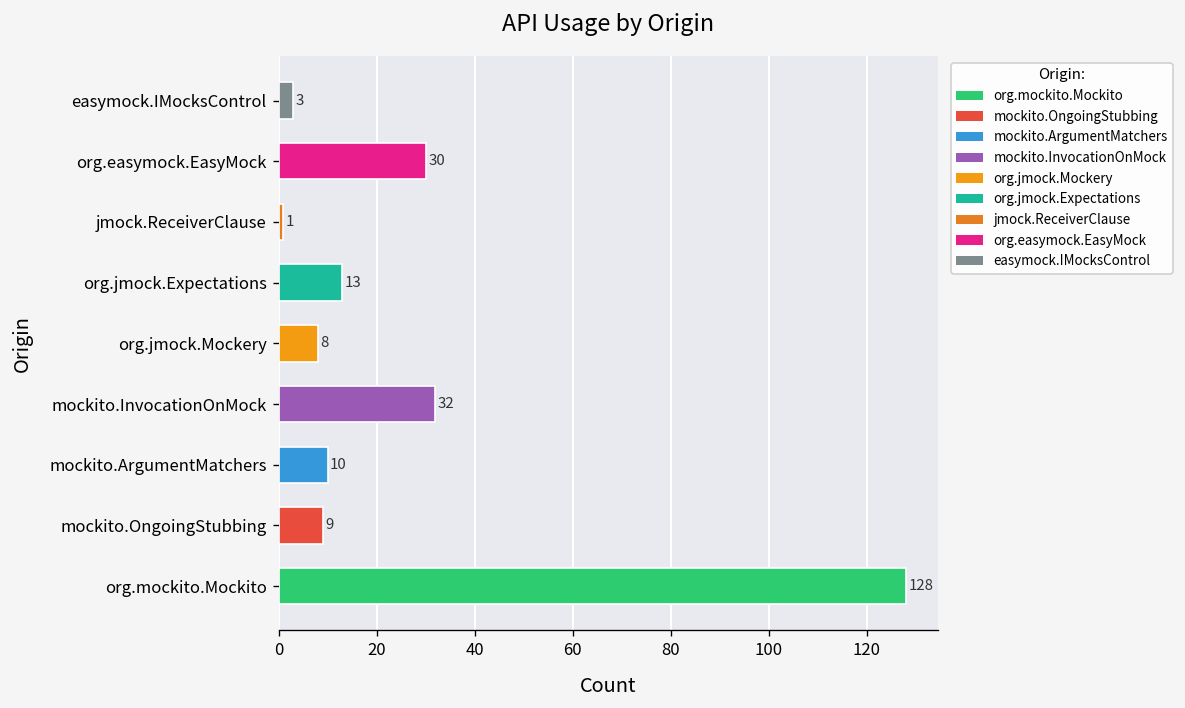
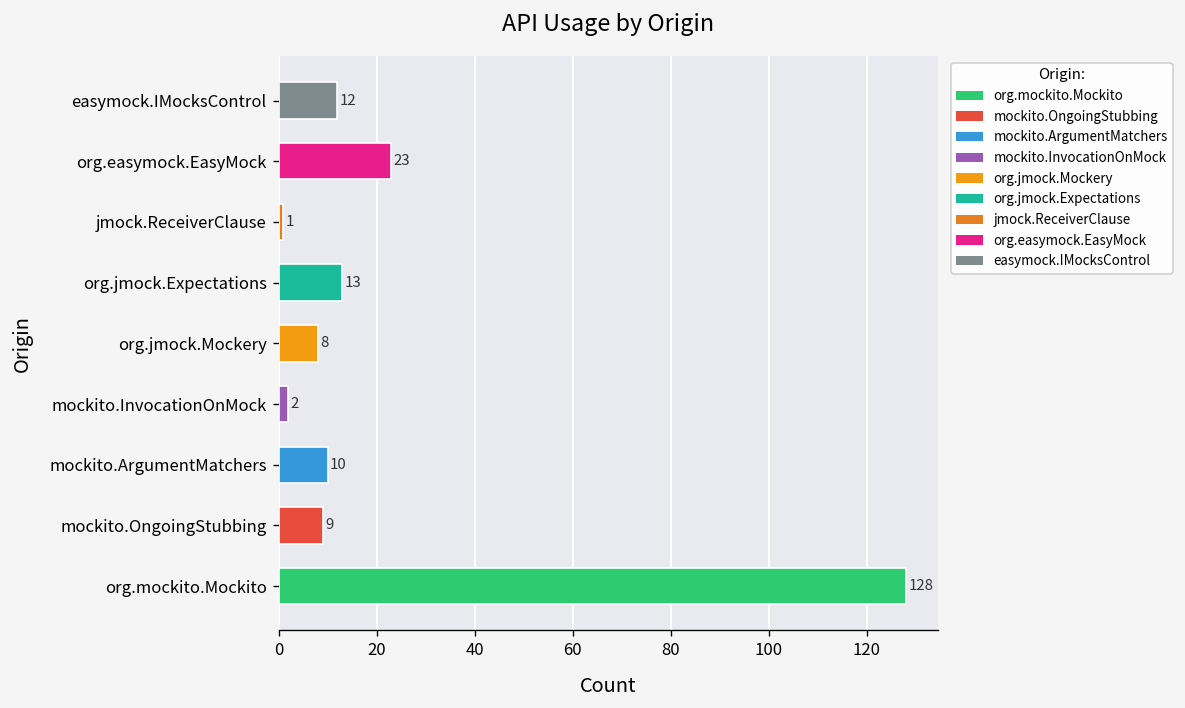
easymock.IMocksControl: 3 -> 12
org.easymock.EasyMock: 30 -> 23
mockito.InvocationOnMock: 32 -> 2
